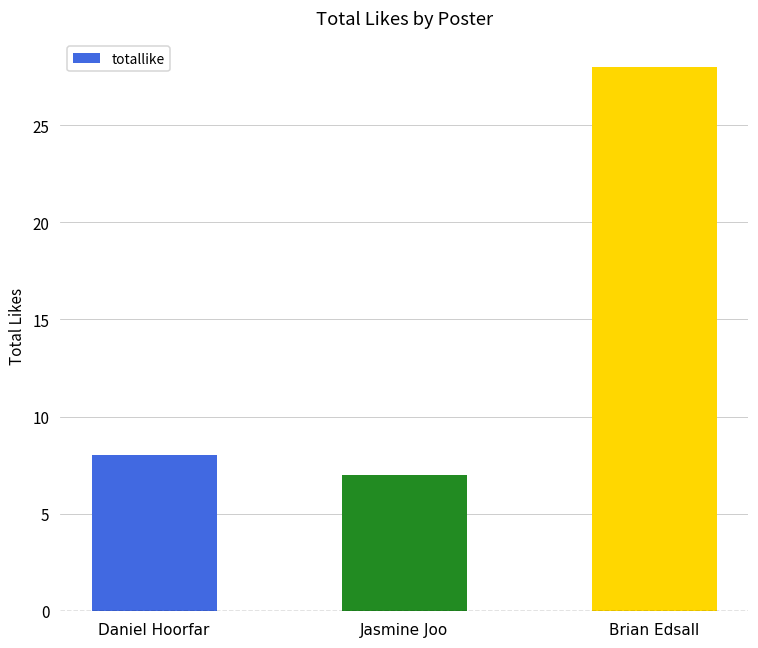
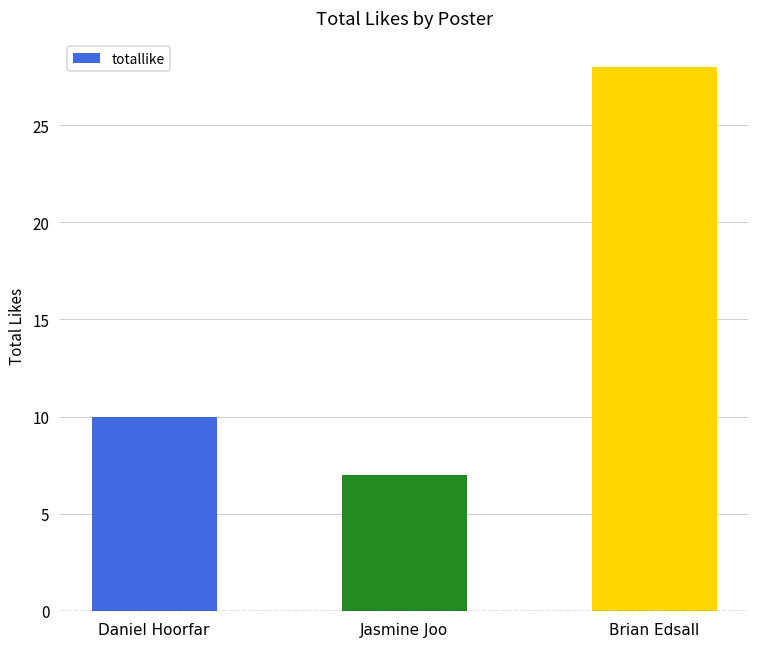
Daniel Hoorfar: 8 -> 10
